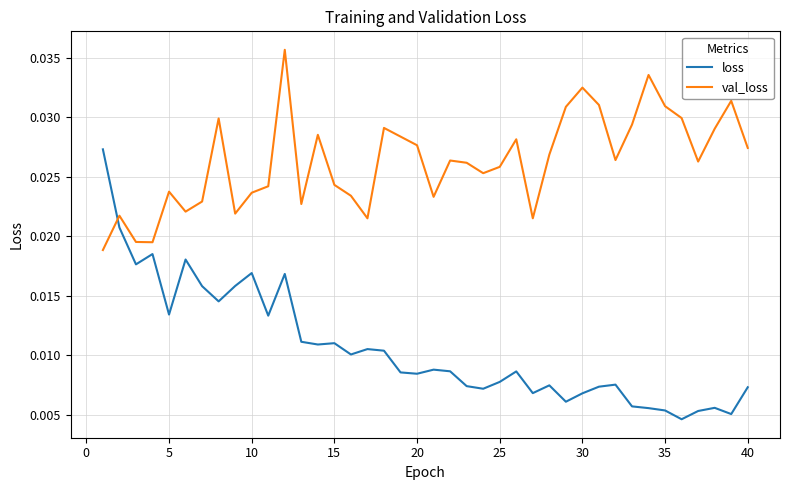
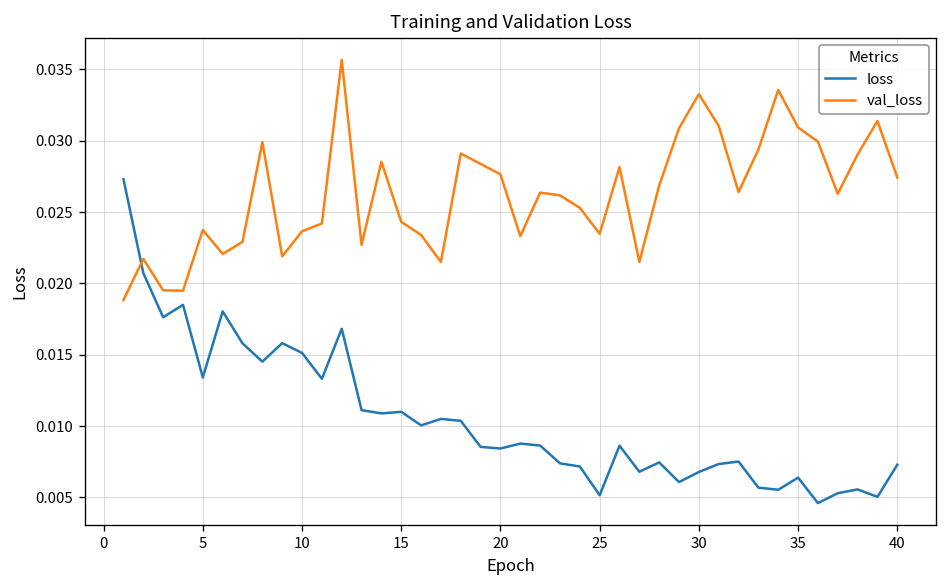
loss, 10: 0.0169 -> 0.0151
loss, 25: 0.0077 -> 0.0052
val_loss, 25: 0.0258 -> 0.0235
val_loss, 30: 0.0325 -> 0.0333
loss, 35: 0.0053 -> 0.0064
